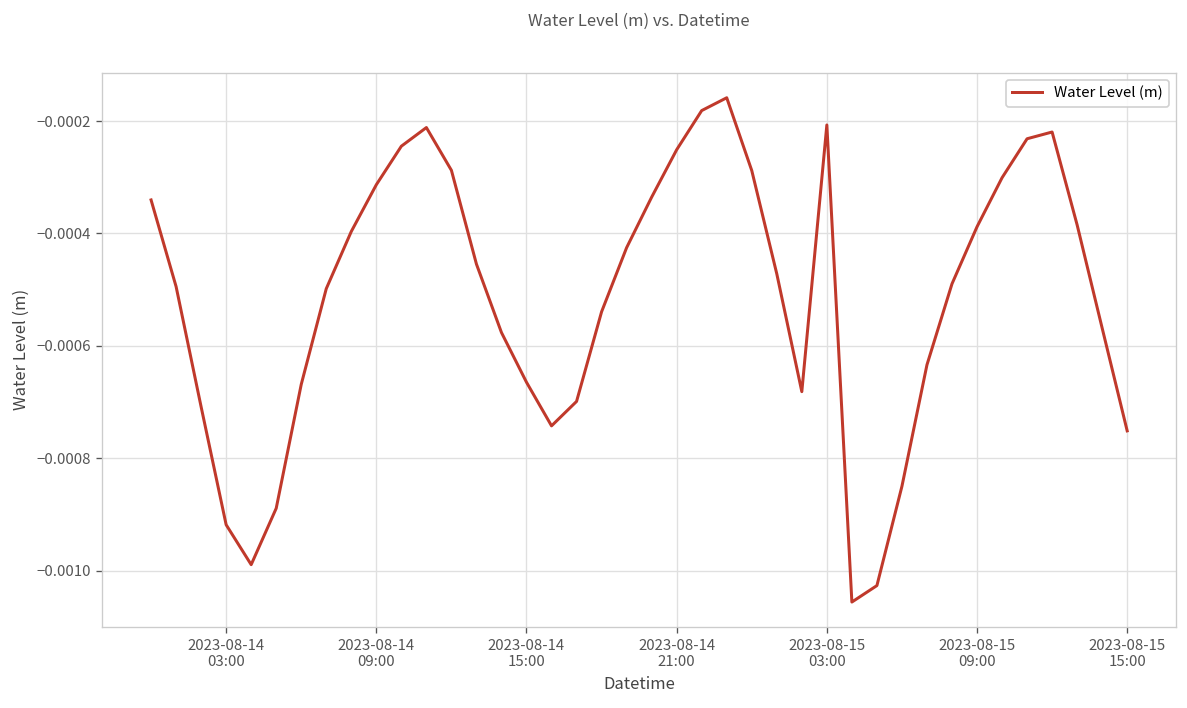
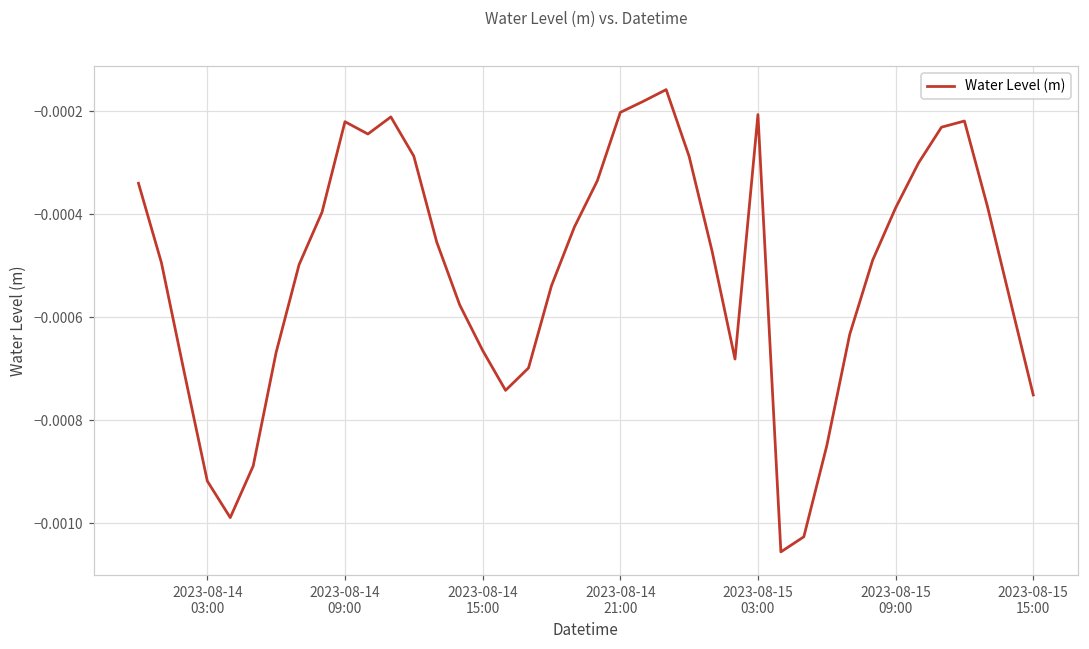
2023-08-14 09:00: -0.00031 -> -0.00022
2023-08-14 21:00: -0.00025 -> -0.00020
